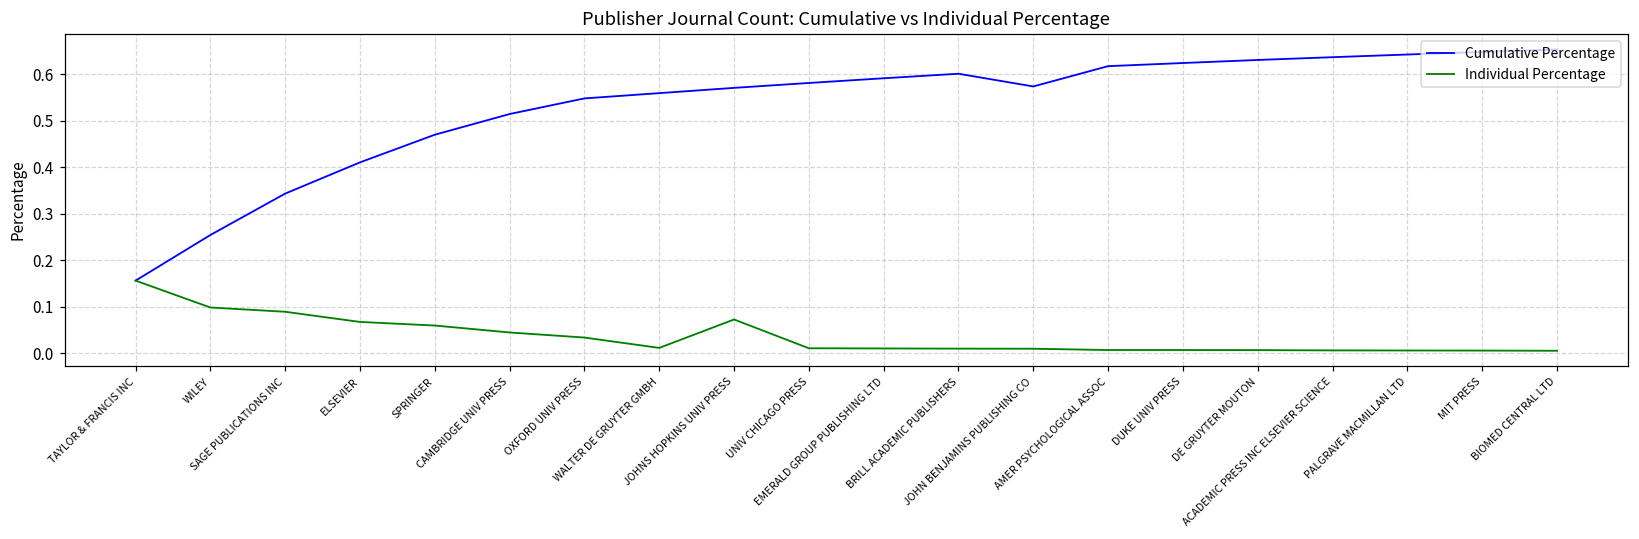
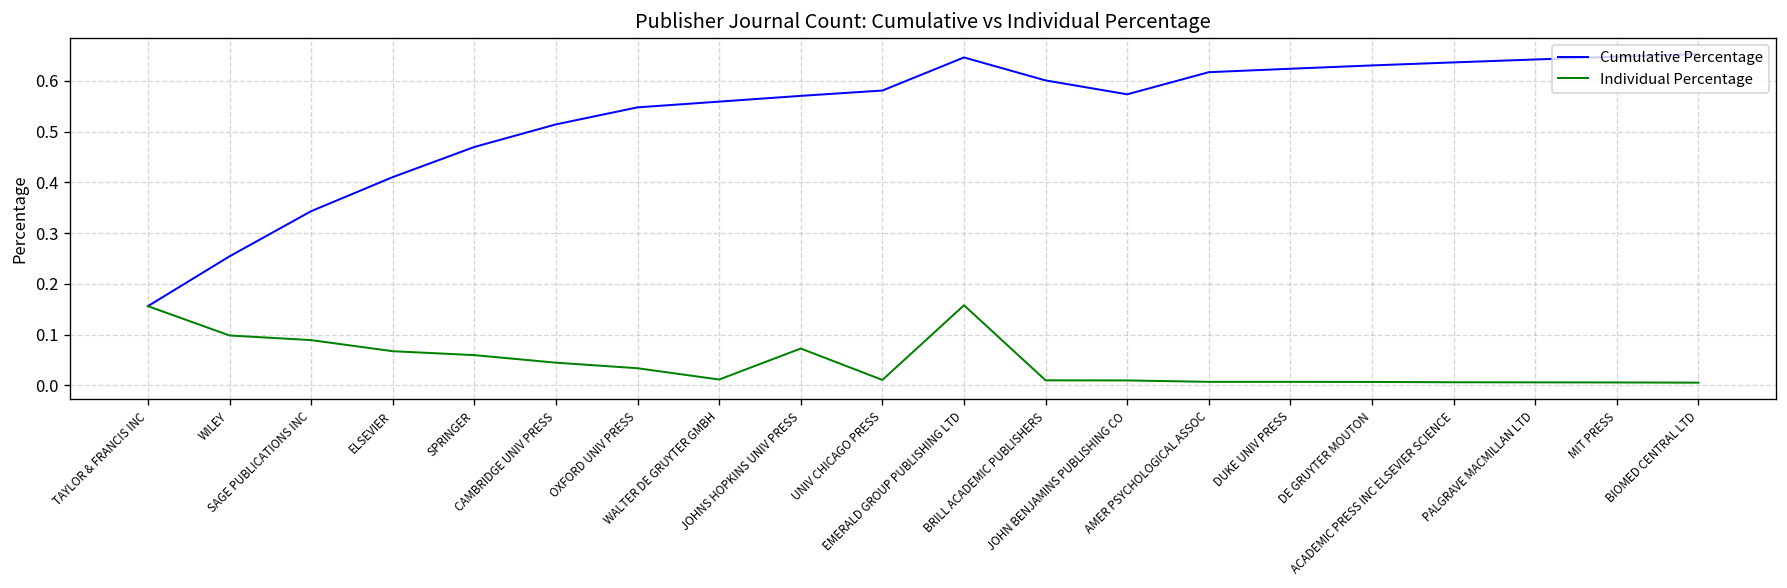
Cumulative Percentage, EMERALD GROUP PUBLISHING LTD: 0.59 -> 0.65
Individual Percentage, EMERALD GROUP PUBLISHING LTD: 0.01 -> 0.16
